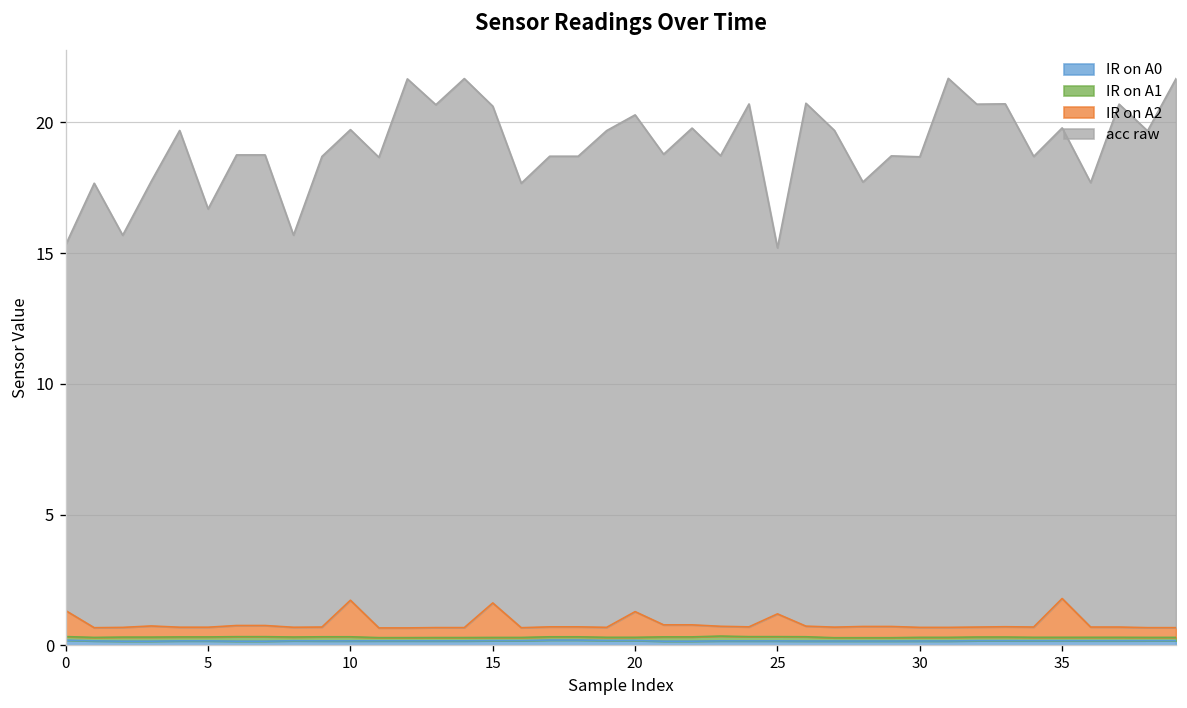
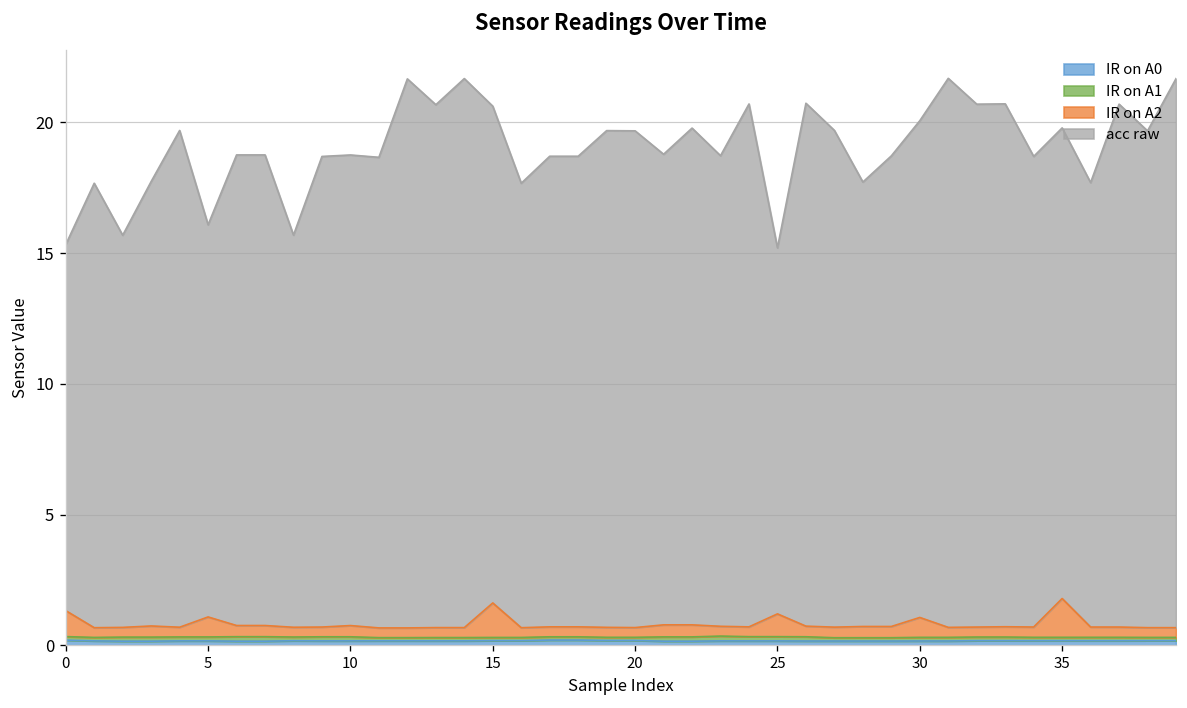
IR on A2, 5: 0.4 -> 0.8
acc raw, 5: 16 -> 15
IR on A2, 10: 1.4 -> 0.4
IR on A2, 20: 1.0 -> 0.4
IR on A2, 30: 0.4 -> 0.8
acc raw, 30: 18 -> 19
